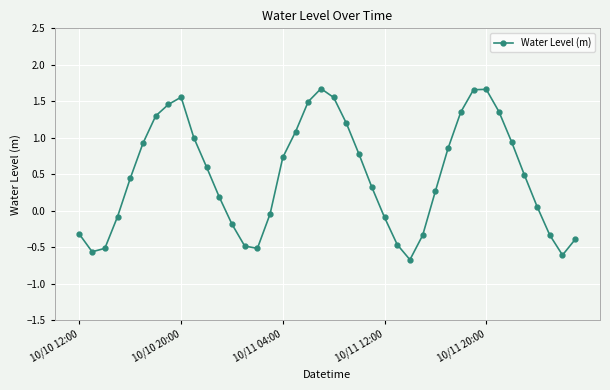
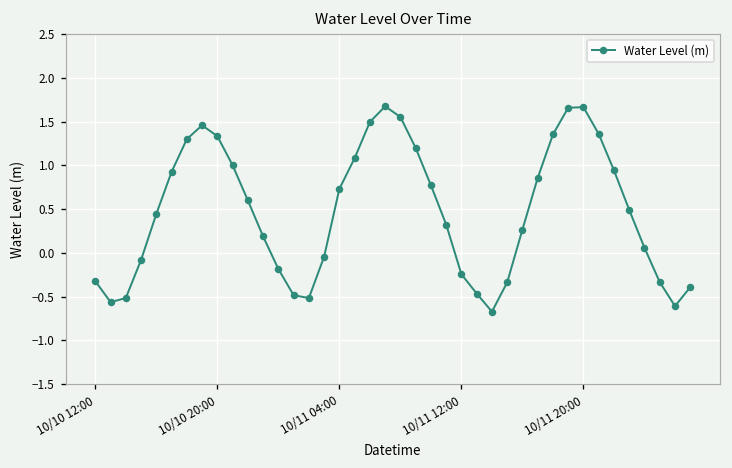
10/10 20:00: 1.6 -> 1.3
10/11 12:00: -0.1 -> -0.2
